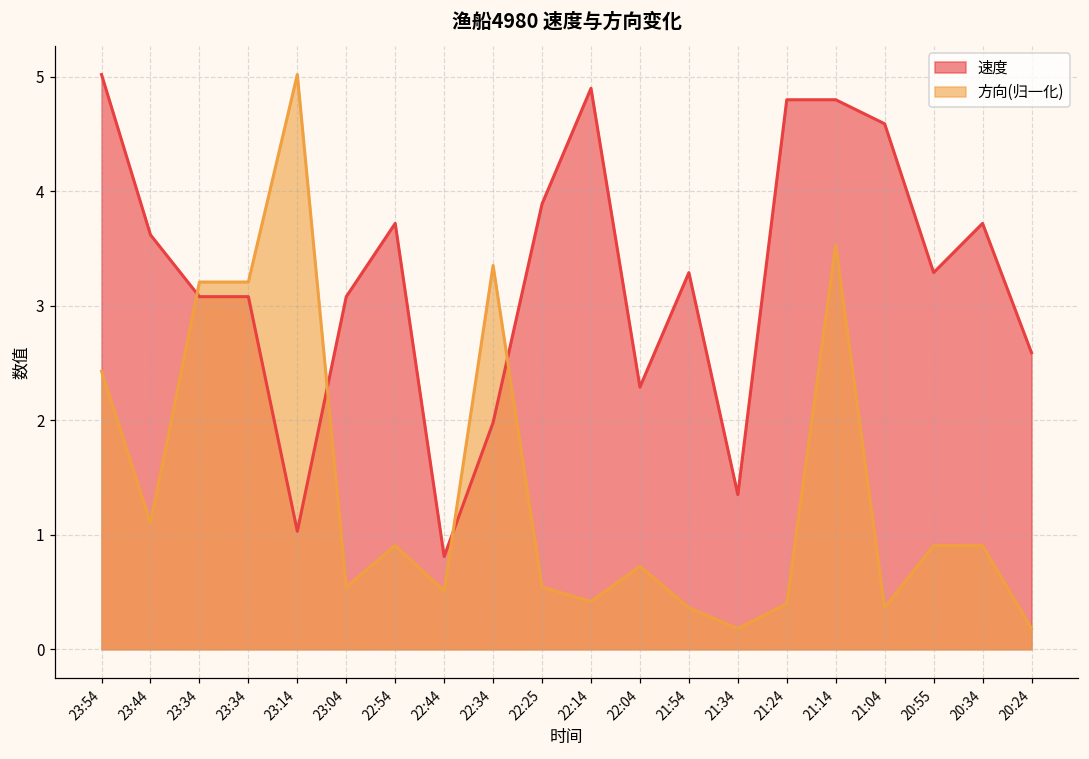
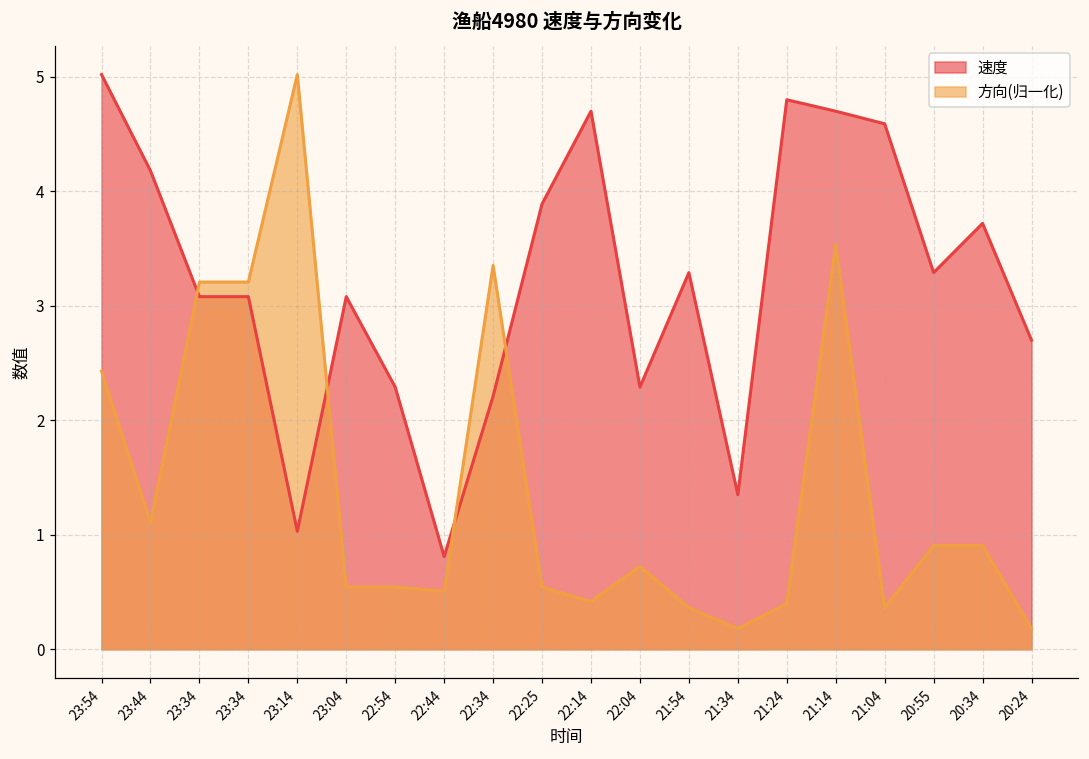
速度, 23:44: 3.62 -> 4.18
速度, 22:54: 3.72 -> 2.29
方向(归一化), 22:54: 0.91 -> 0.54
速度, 22:34: 1.98 -> 2.21
速度, 22:14: 4.9 -> 4.7
速度, 21:14: 4.8 -> 4.7
速度, 20:24: 2.59 -> 2.70
